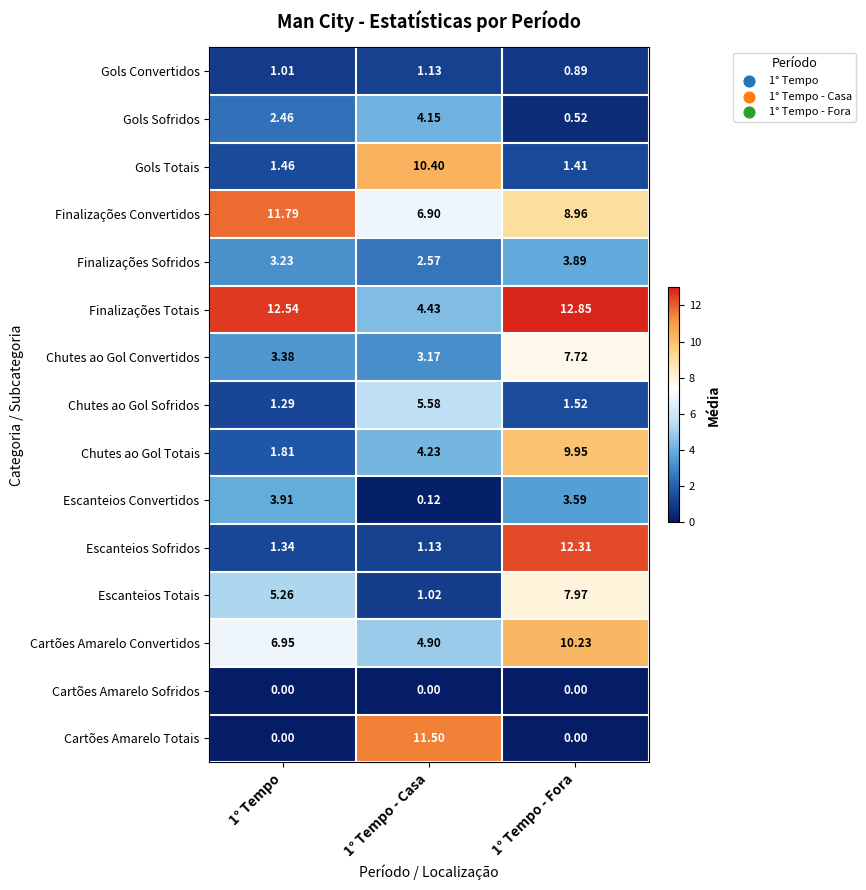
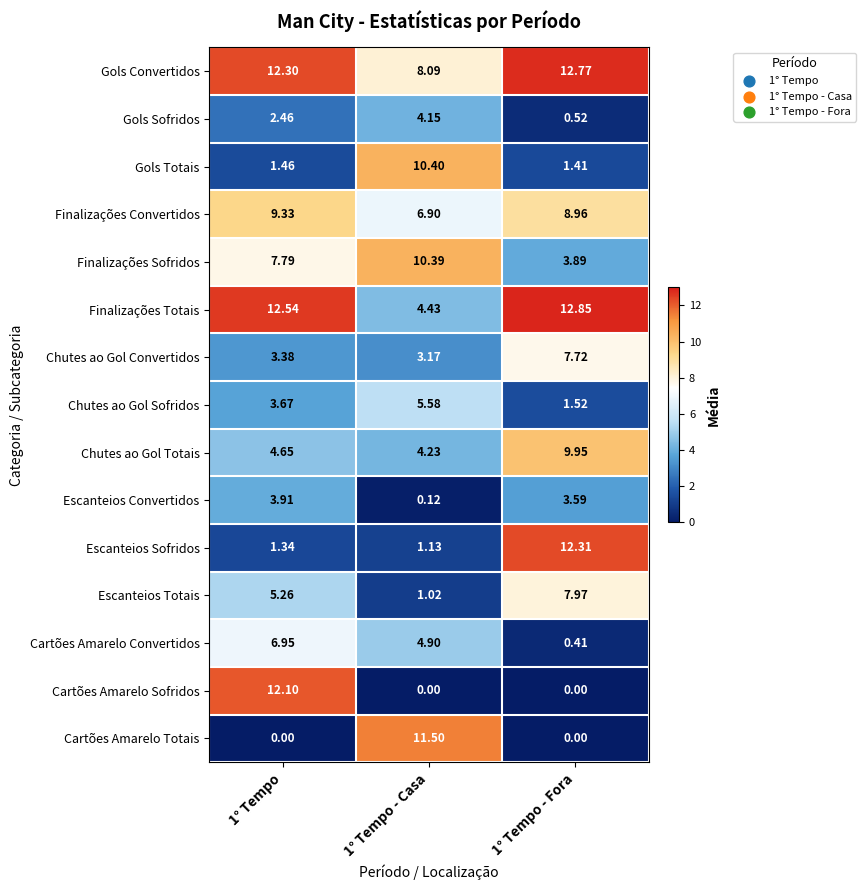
Gols Convertidos, 1° Tempo: 1.01 -> 12.30
Gols Convertidos, 1° Tempo - Casa: 1.13 -> 8.09
Gols Convertidos, 1° Tempo - Fora: 0.89 -> 12.77
Finalizações Convertidos, 1° Tempo: 11.79 -> 9.33
Finalizações Sofridos, 1° Tempo: 3.23 -> 7.79
Finalizações Sofridos, 1° Tempo - Casa: 2.57 -> 10.39
Chutes ao Gol Sofridos, 1° Tempo: 1.29 -> 3.67
Chutes ao Gol Totais, 1° Tempo: 1.81 -> 4.65
Cartões Amarelo Convertidos, 1° Tempo - Fora: 10.23 -> 0.41
Cartões Amarelo Sofridos, 1° Tempo: 0.00 -> 12.10
